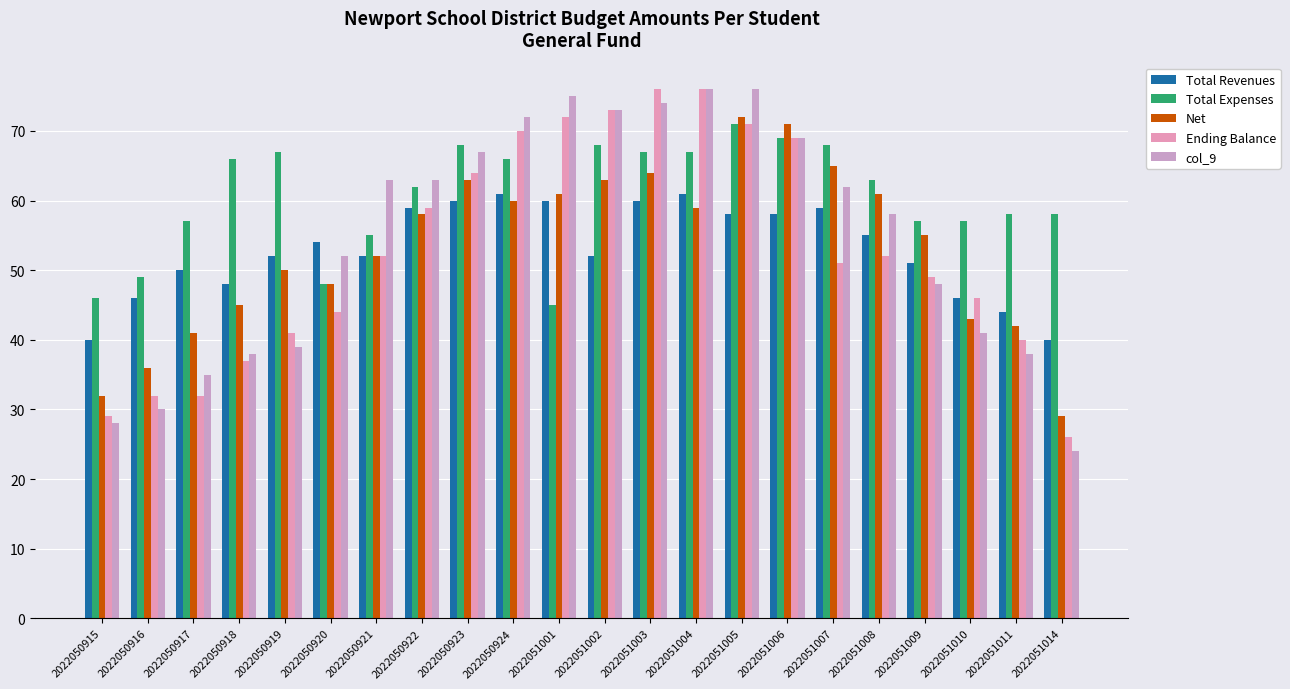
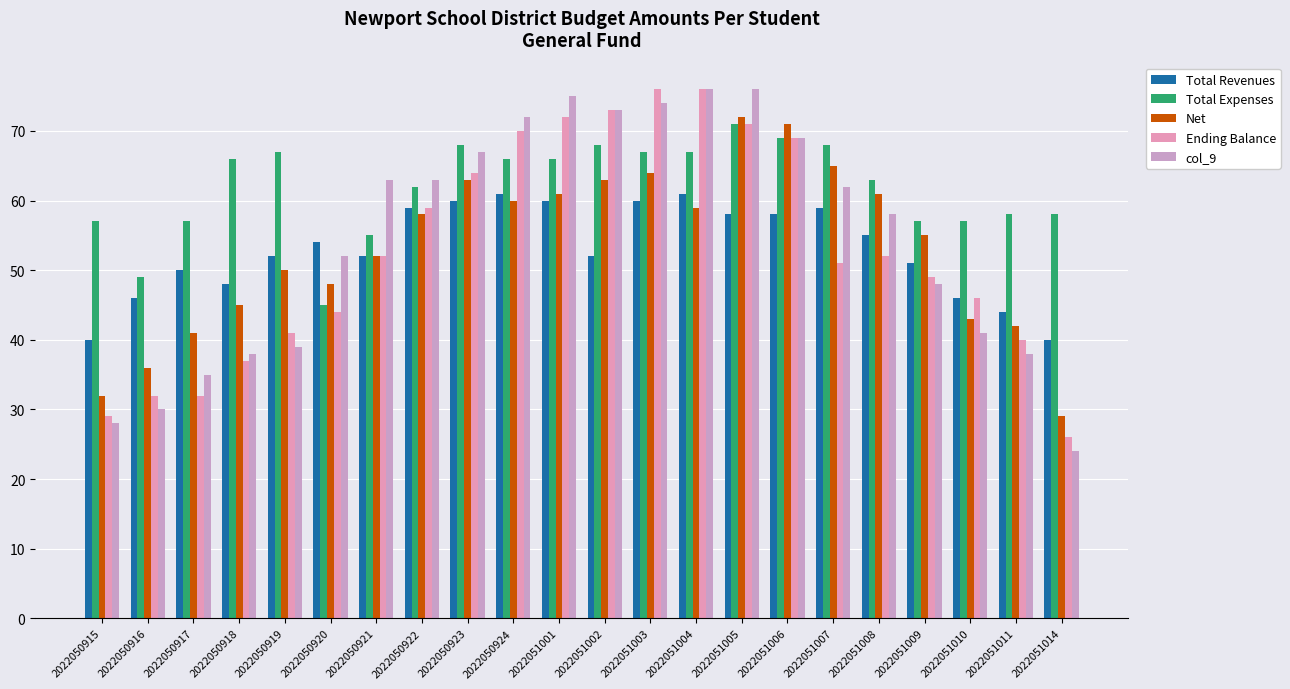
Total Expenses, 2022050915: 46 -> 57
Total Expenses, 2022050920: 48 -> 45
Total Expenses, 2022051001: 45 -> 66
